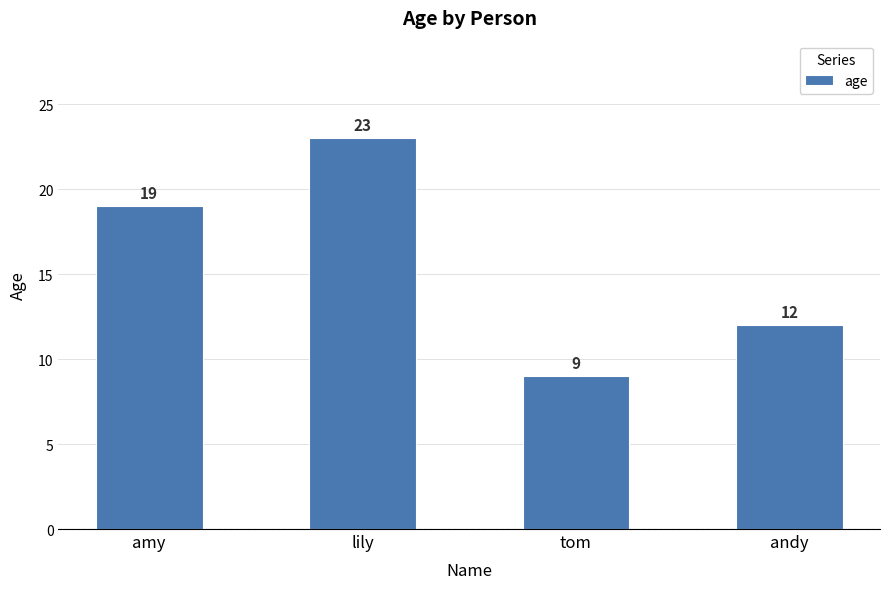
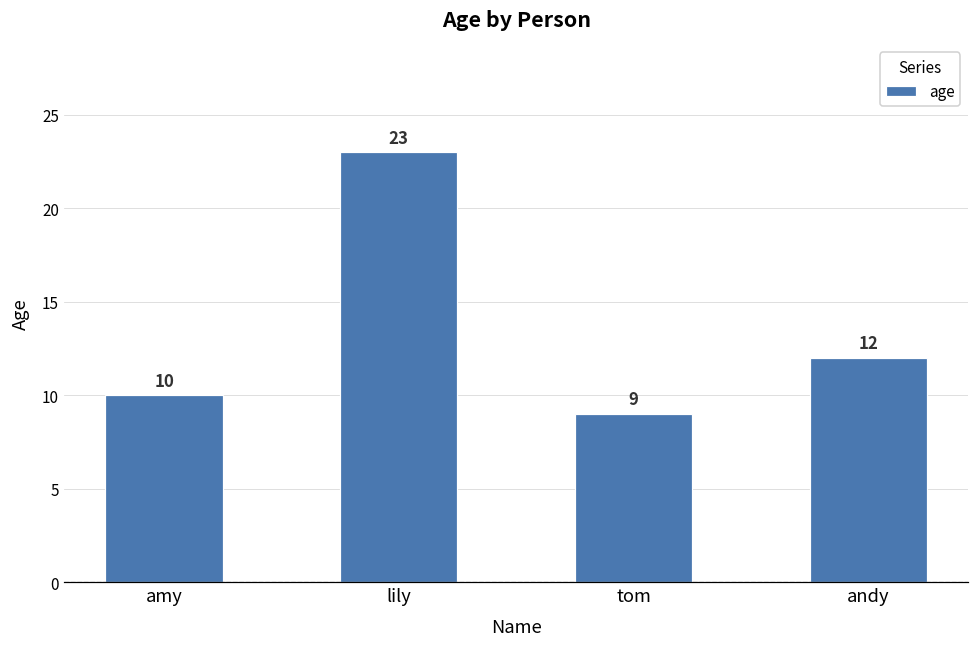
amy: 19 -> 10
